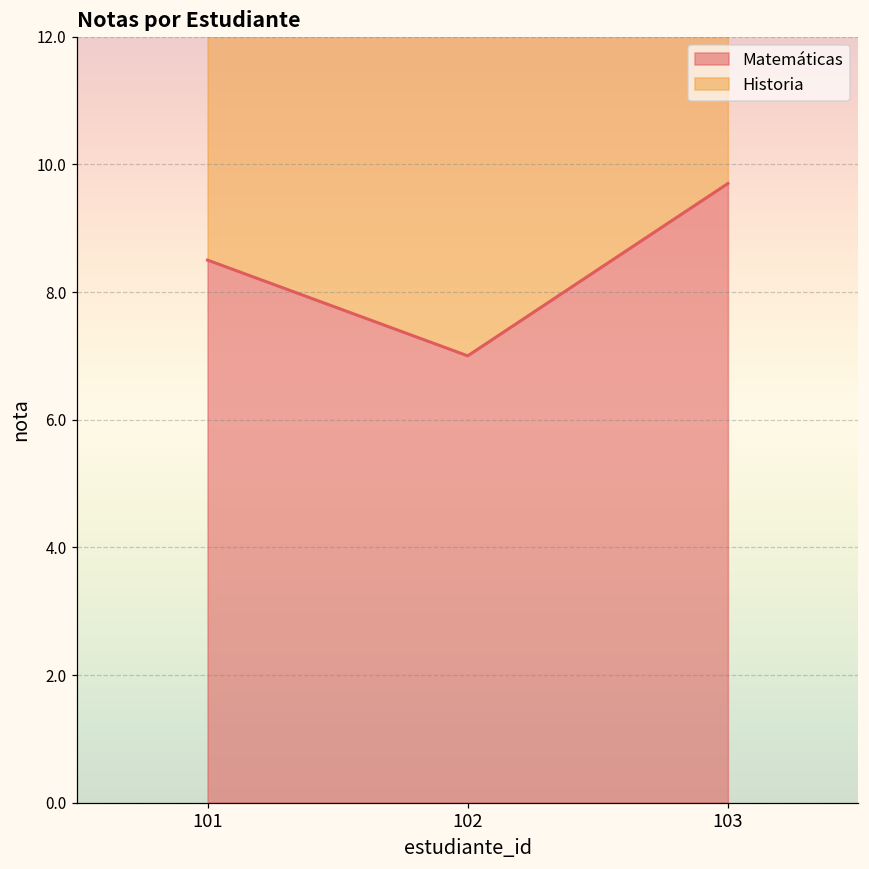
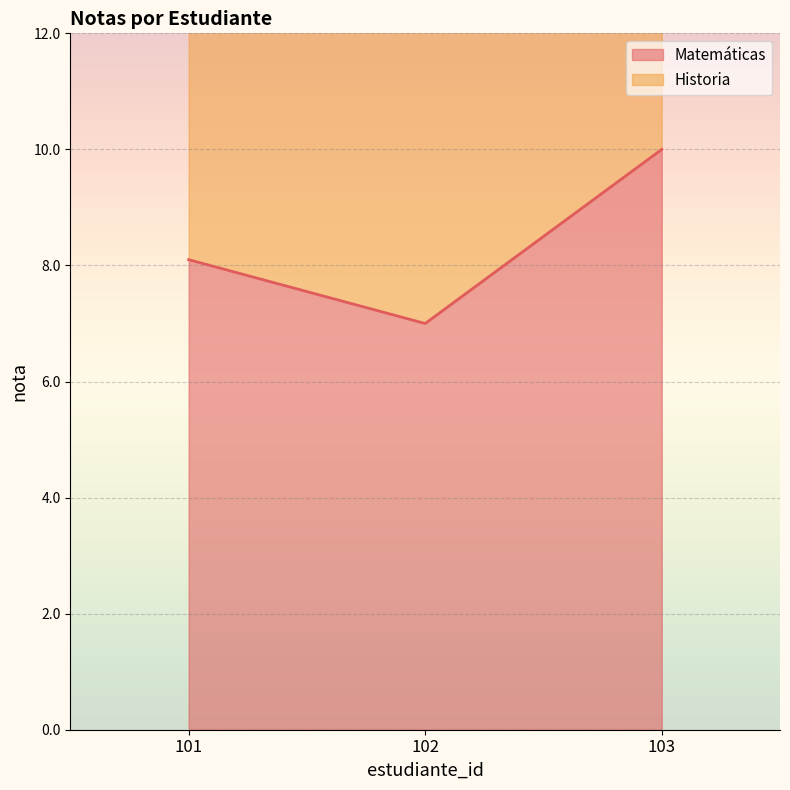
Matemáticas, 101: 8.5 -> 8.1
Matemáticas, 103: 9.7 -> 10.0
